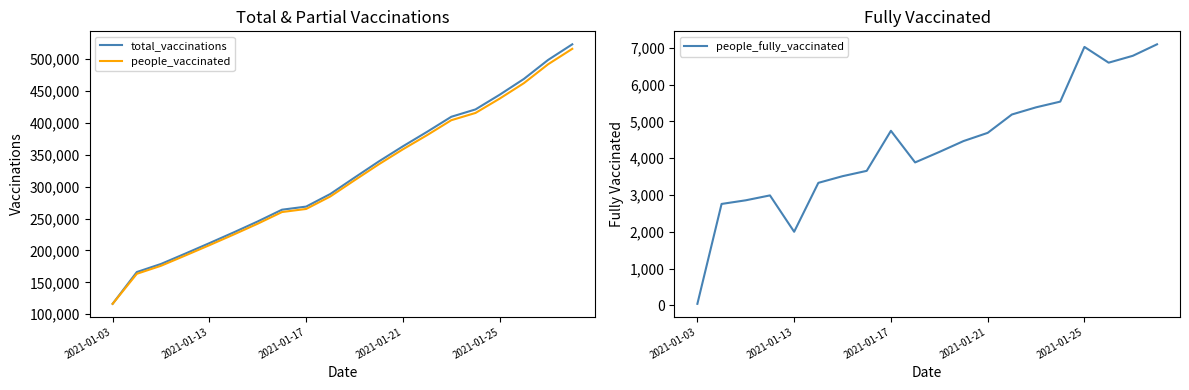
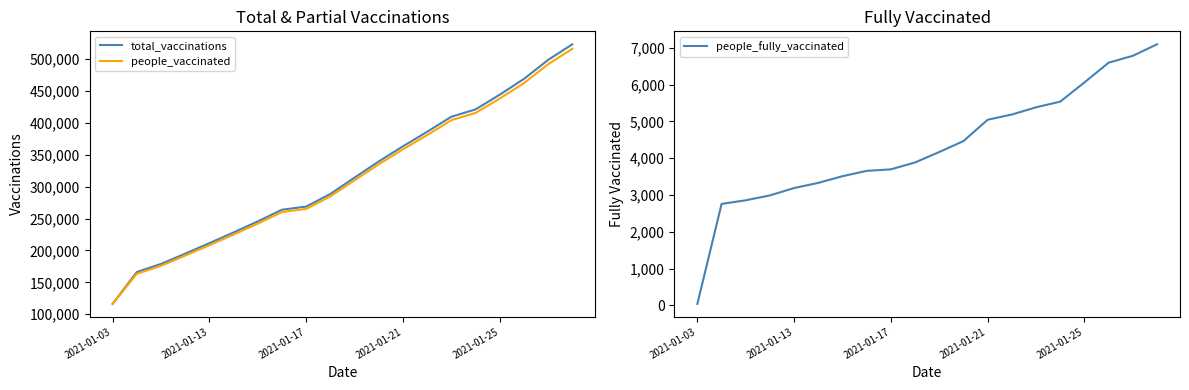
Fully Vaccinated, 2021-01-13: 2,000 -> 3,200
Fully Vaccinated, 2021-01-17: 4,700 -> 3,700
Fully Vaccinated, 2021-01-21: 4,700 -> 5,000
Fully Vaccinated, 2021-01-25: 7,000 -> 6,100
